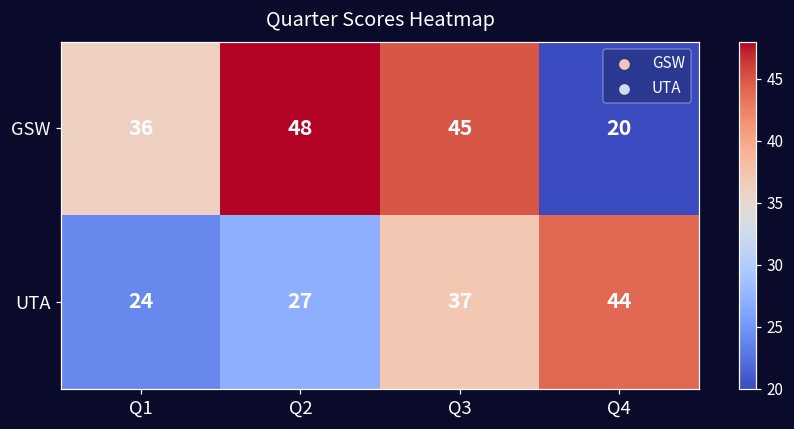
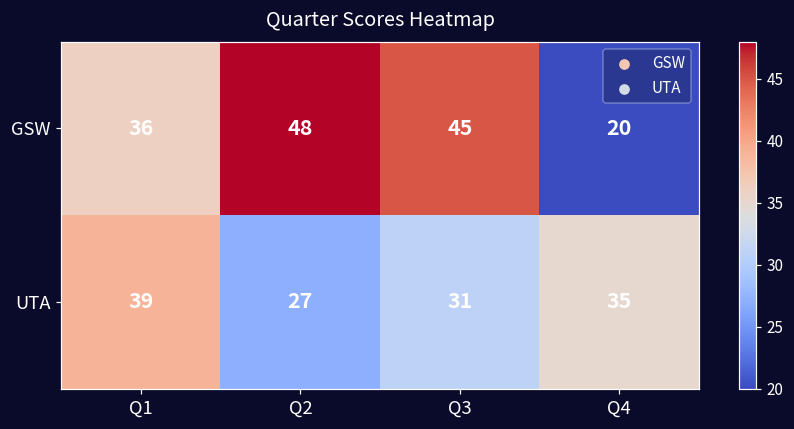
UTA, Q1: 24 -> 39
UTA, Q3: 37 -> 31
UTA, Q4: 44 -> 35
